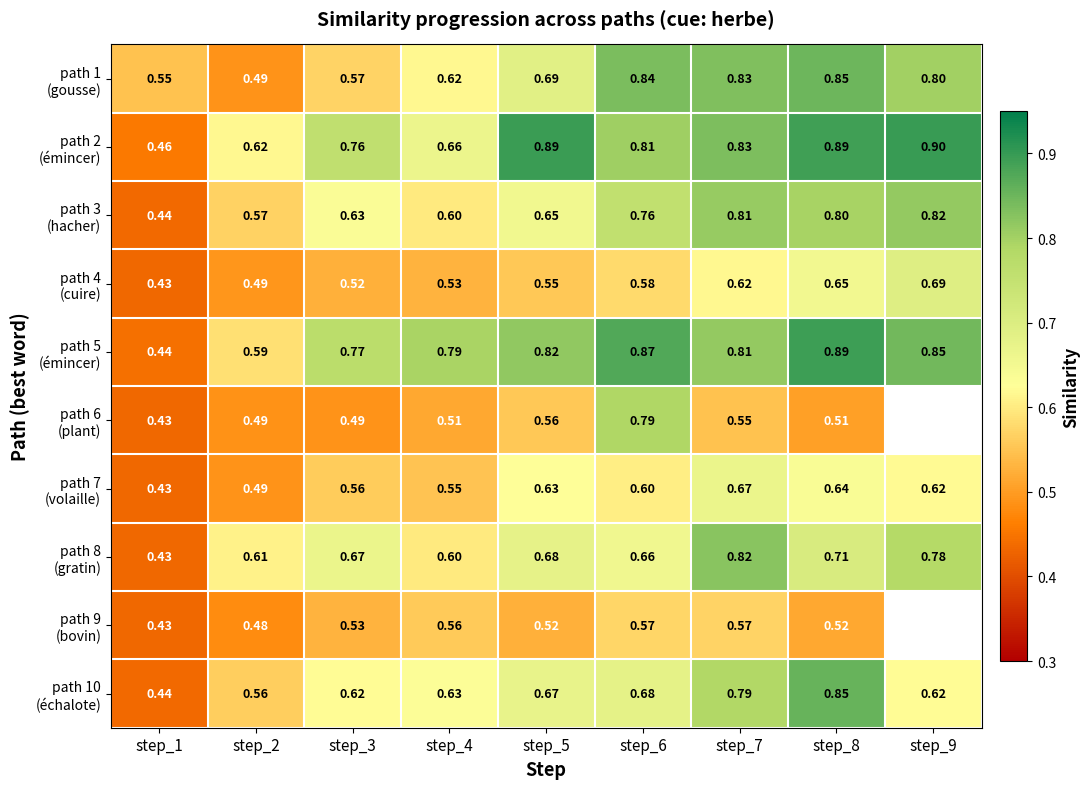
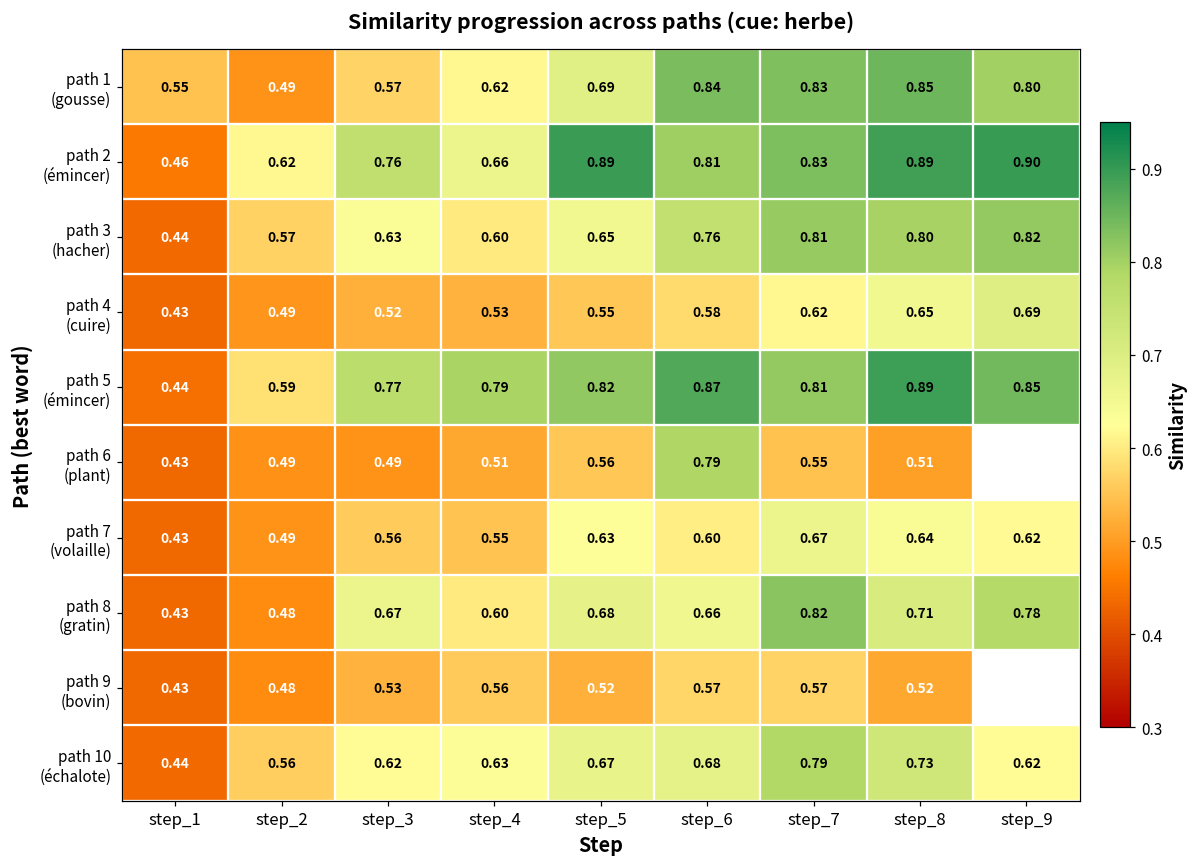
path 8 (gratin), step_2: 0.61 -> 0.48
path 10 (échalote), step_8: 0.85 -> 0.73
